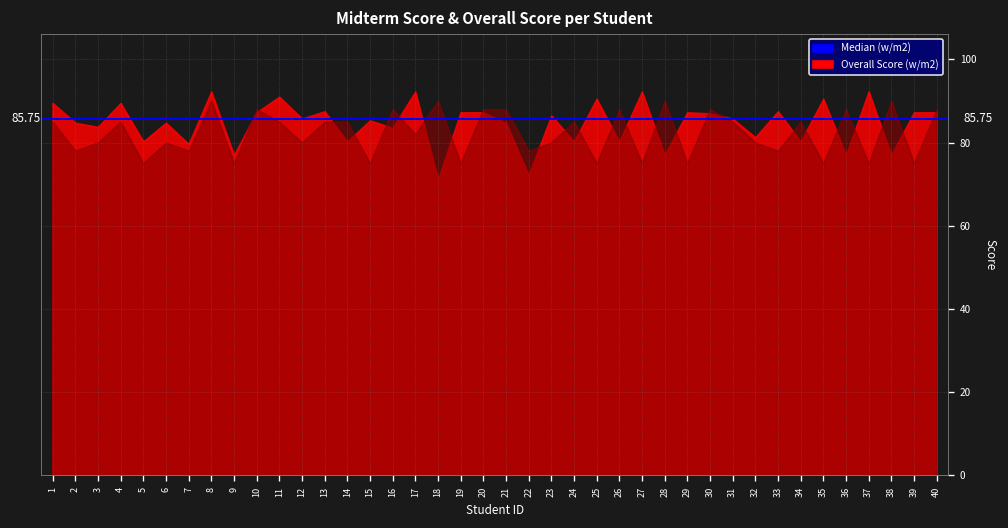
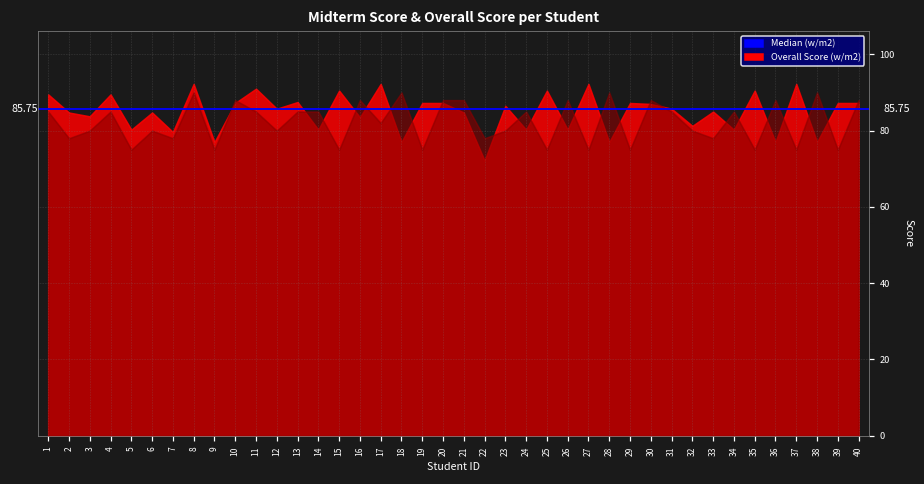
Overall Score (w/m2), 15: 85 -> 91
Overall Score (w/m2), 18: 71 -> 77
Overall Score (w/m2), 33: 88 -> 85
